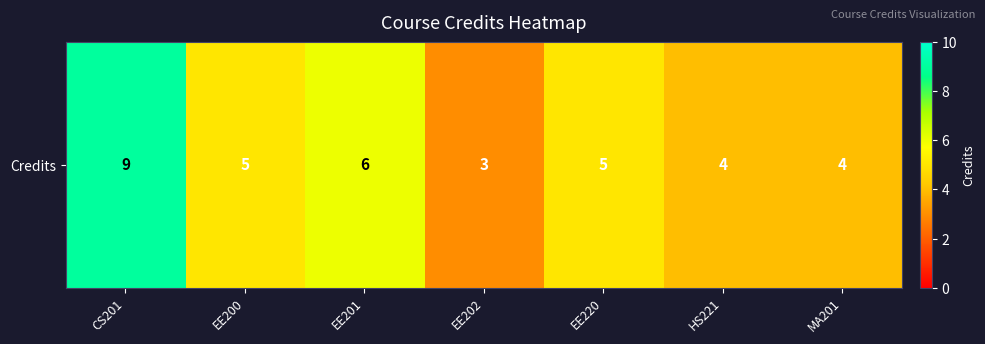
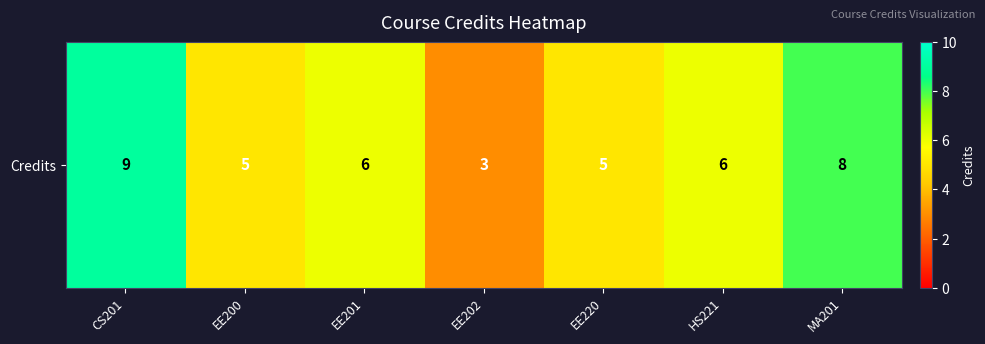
Credits, HS221: 4 -> 6
Credits, MA201: 4 -> 8
